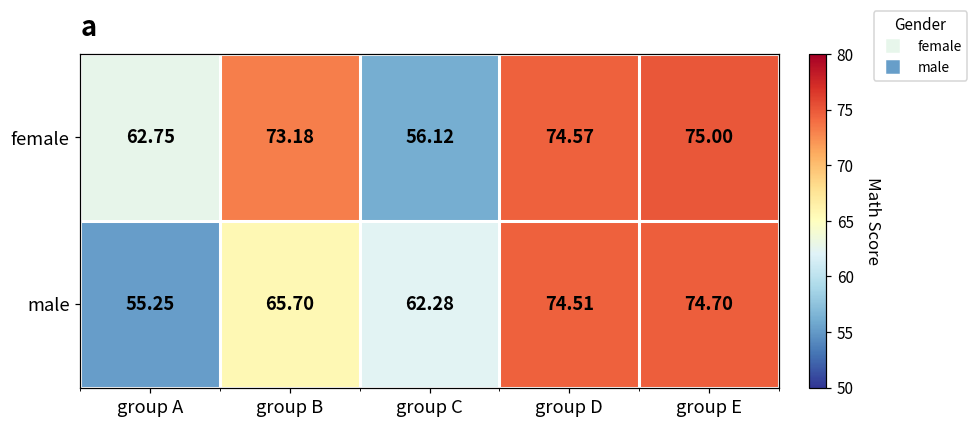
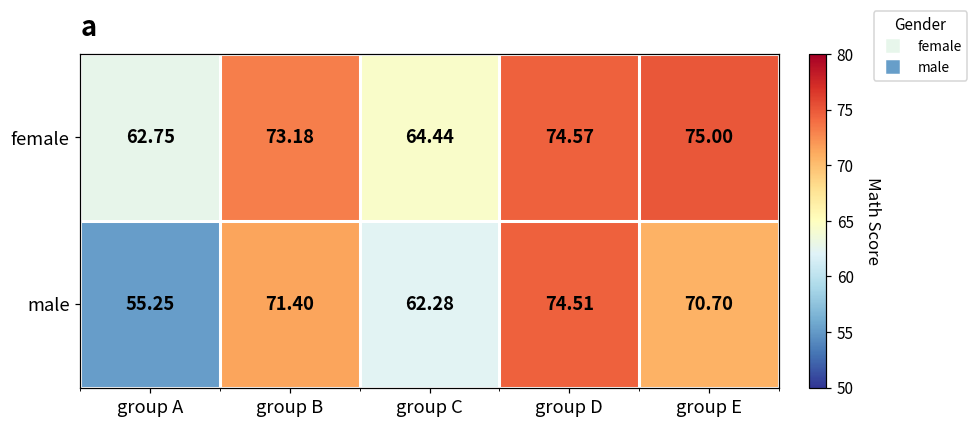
female, group C: 56.12 -> 64.44
male, group B: 65.70 -> 71.40
male, group E: 74.70 -> 70.70
